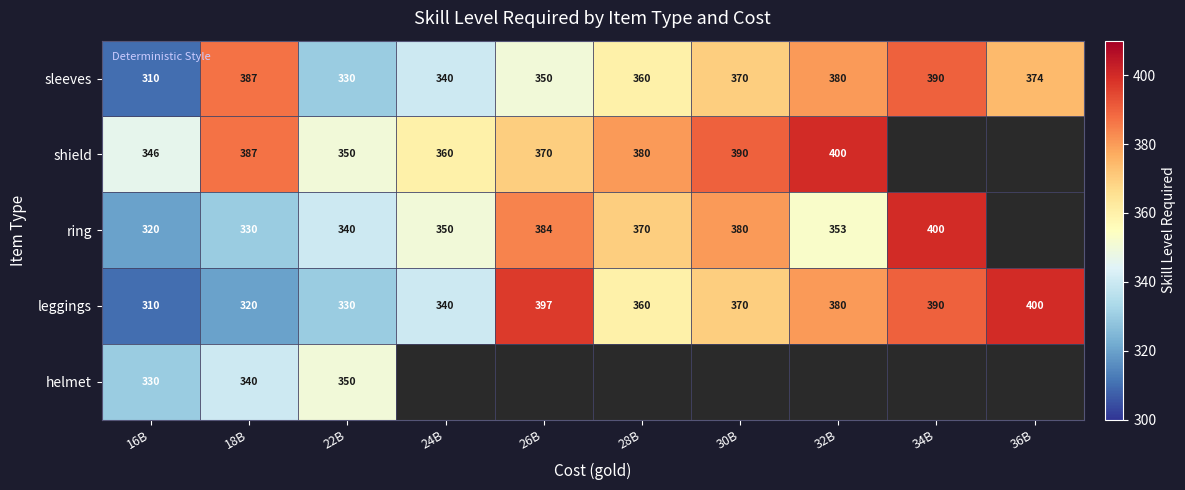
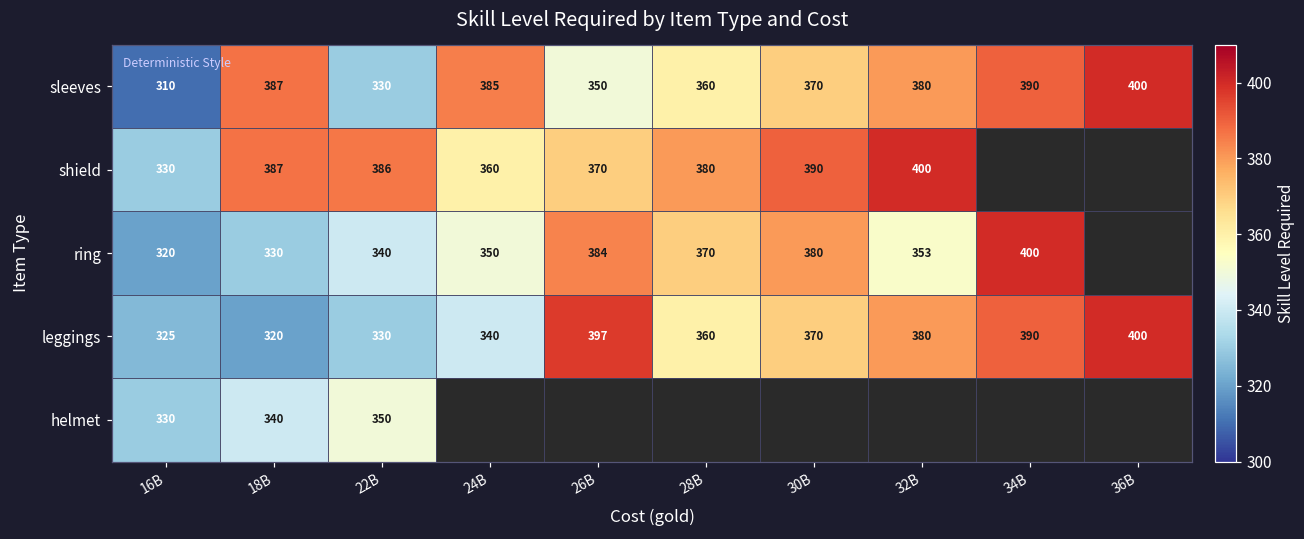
sleeves, 24B: 340 -> 385
sleeves, 36B: 374 -> 400
shield, 16B: 346 -> 330
shield, 22B: 350 -> 386
leggings, 16B: 310 -> 325
